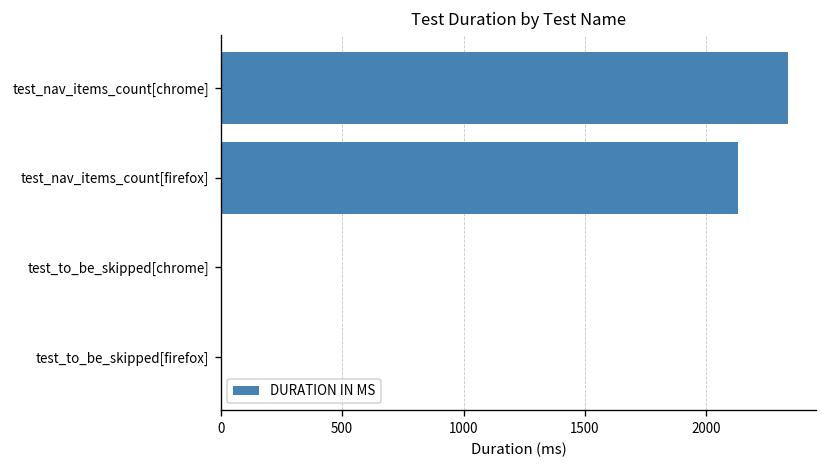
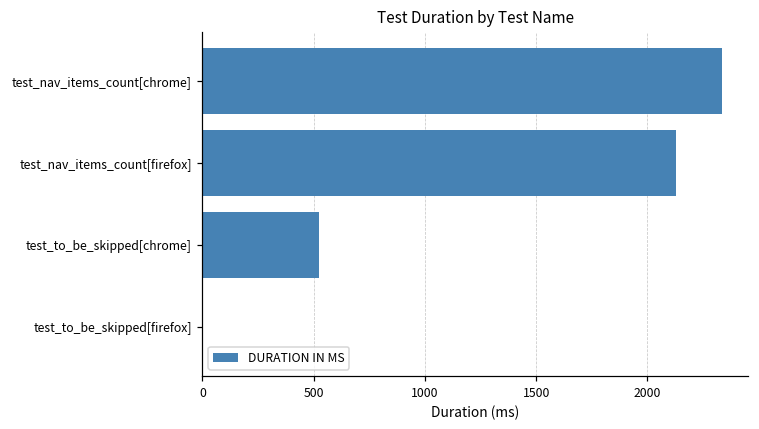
test_to_be_skipped[chrome]: 0 -> 530
